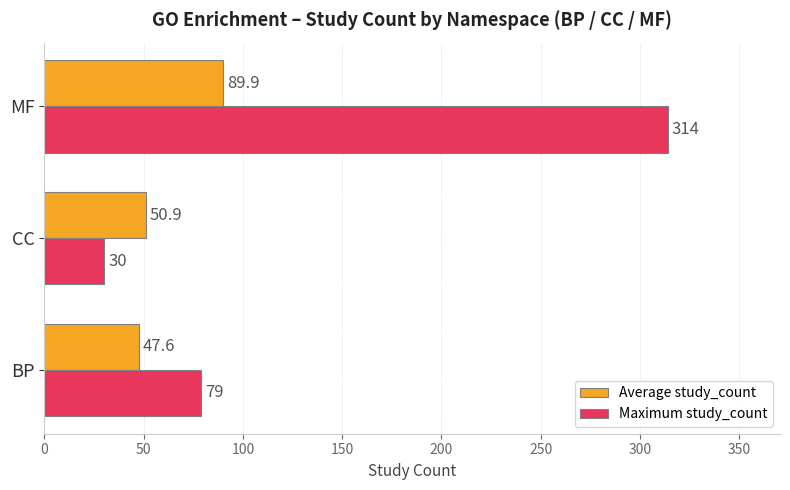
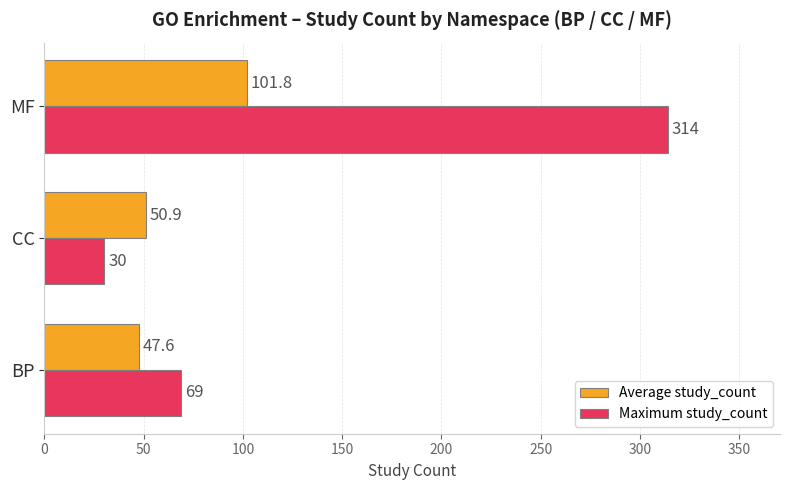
Average study_count, MF: 89.9 -> 101.8
Maximum study_count, BP: 79 -> 69
